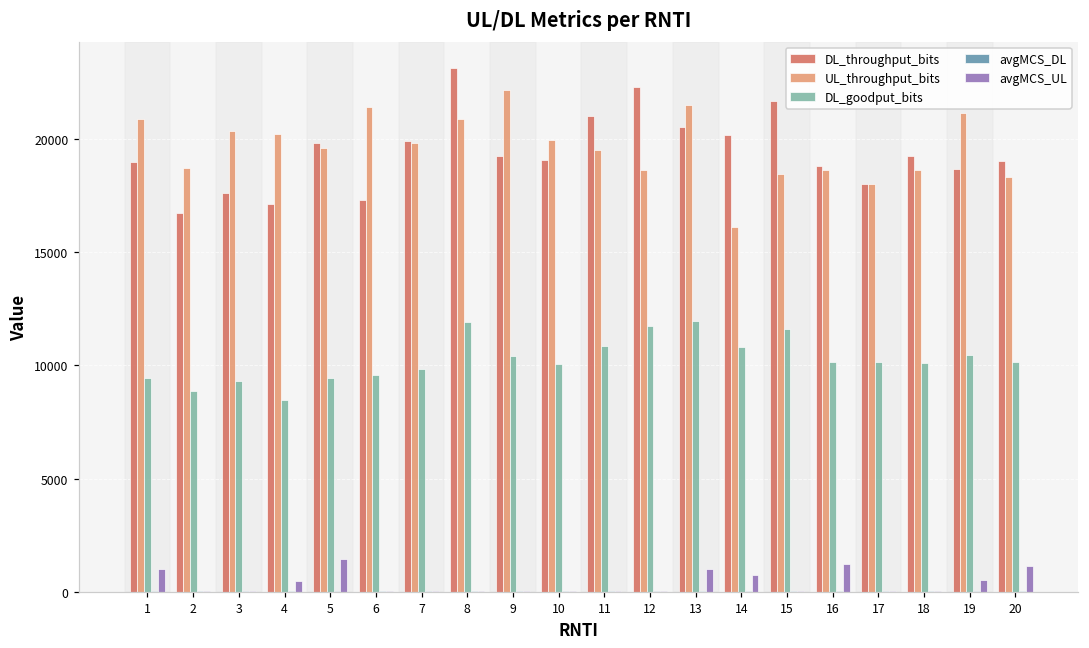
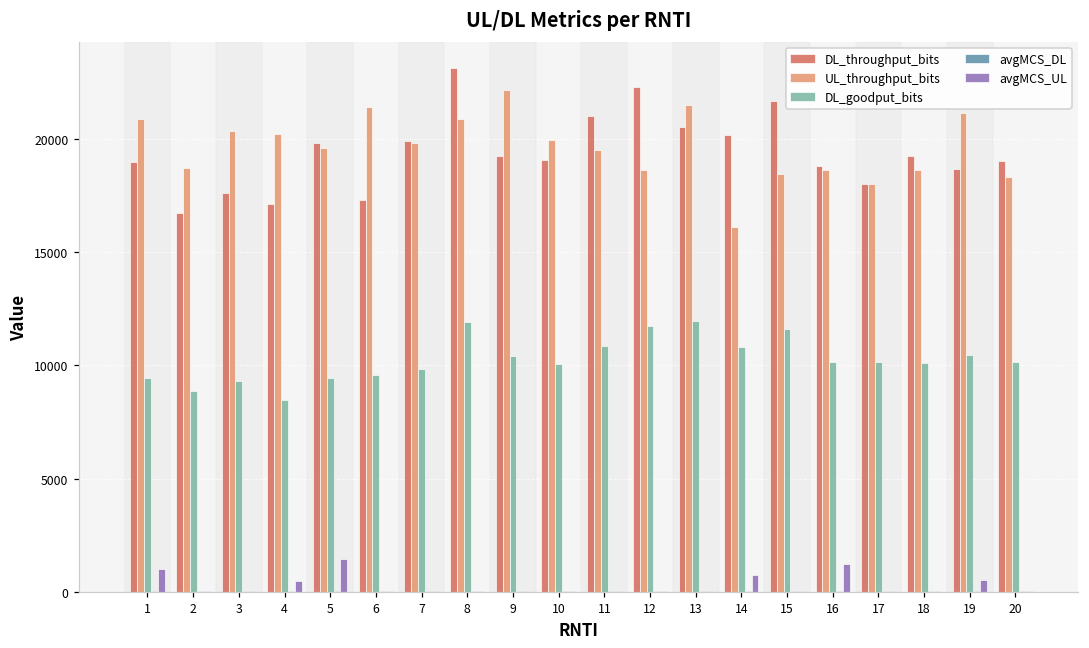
avgMCS_UL, 13: 1000 -> 0
avgMCS_UL, 20: 1100 -> 0
